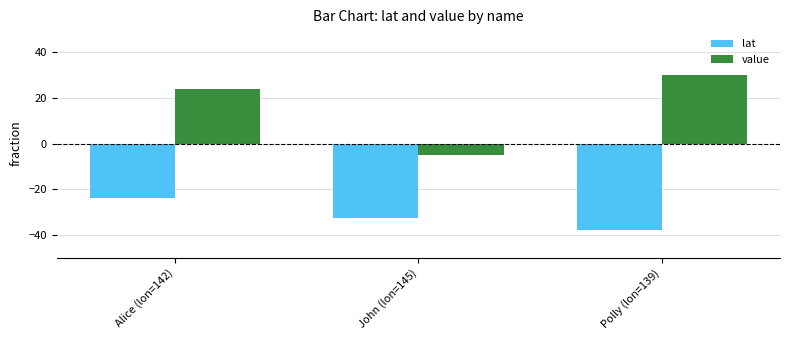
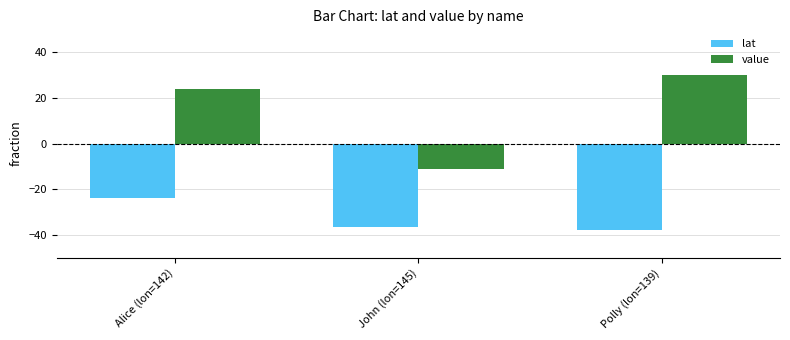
lat, John (lon=145): -33 -> -37
value, John (lon=145): -5 -> -11
